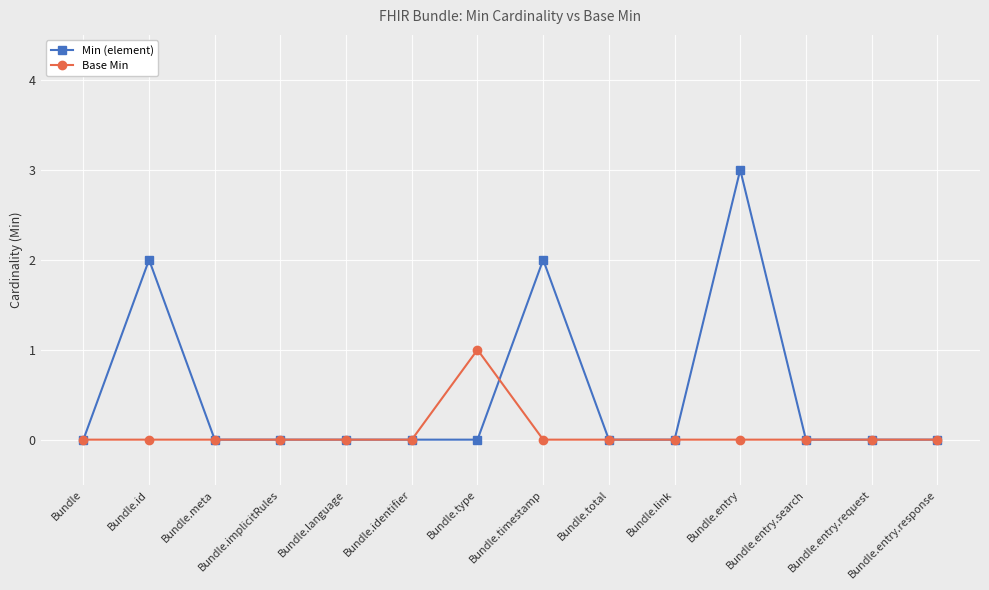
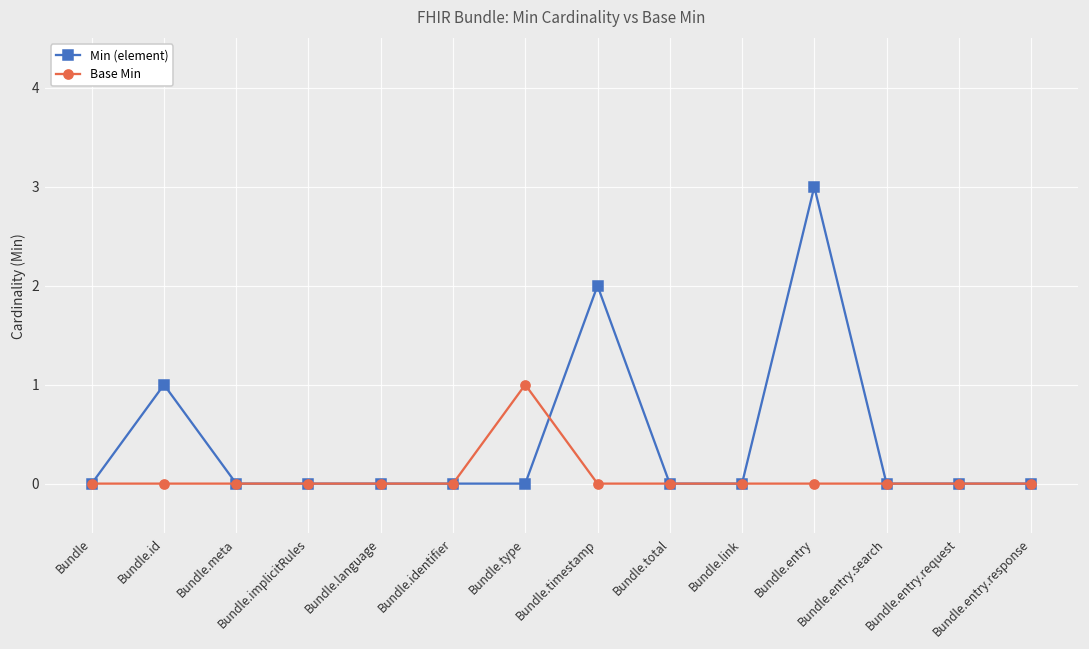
Min (element), Bundle.id: 2 -> 1
